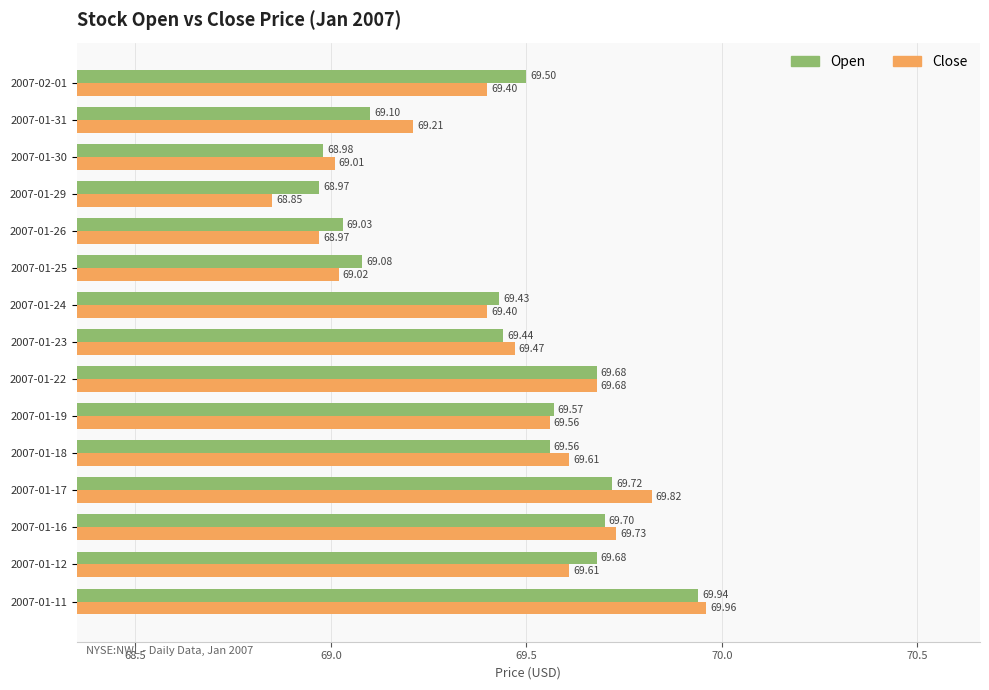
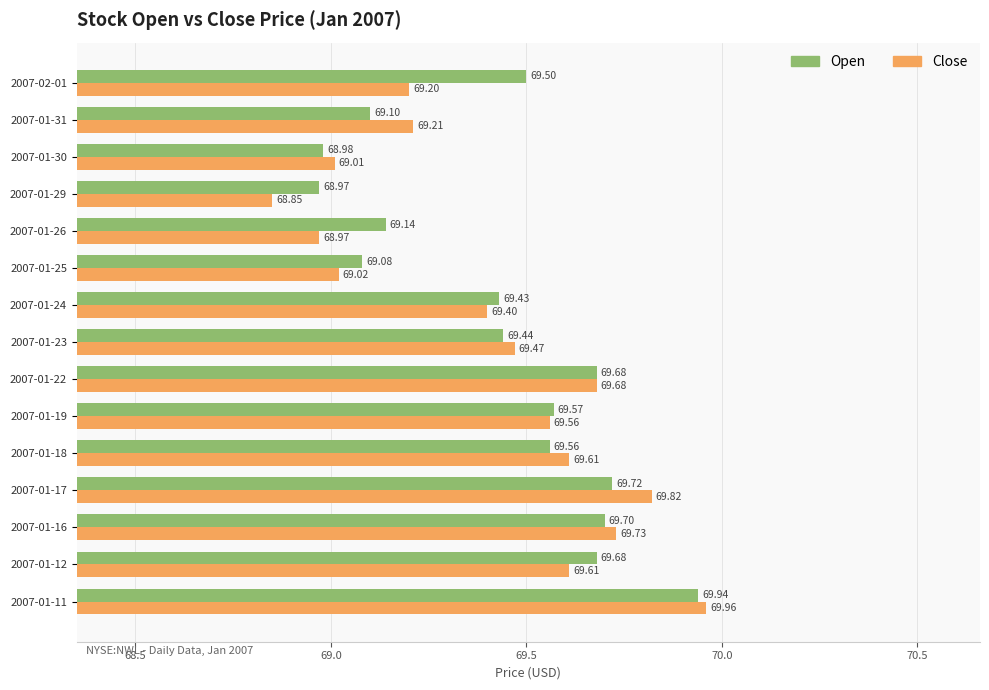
Close, 2007-02-01: 69.40 -> 69.20
Open, 2007-01-26: 69.03 -> 69.14
